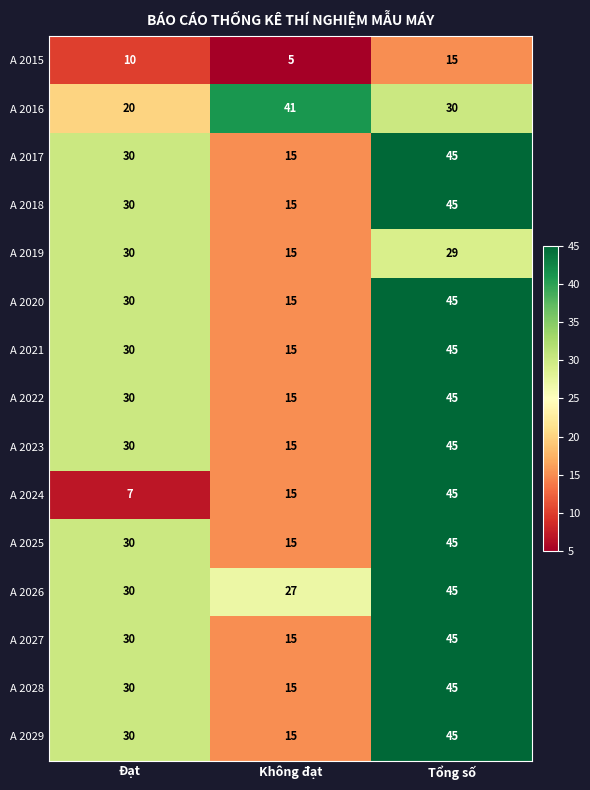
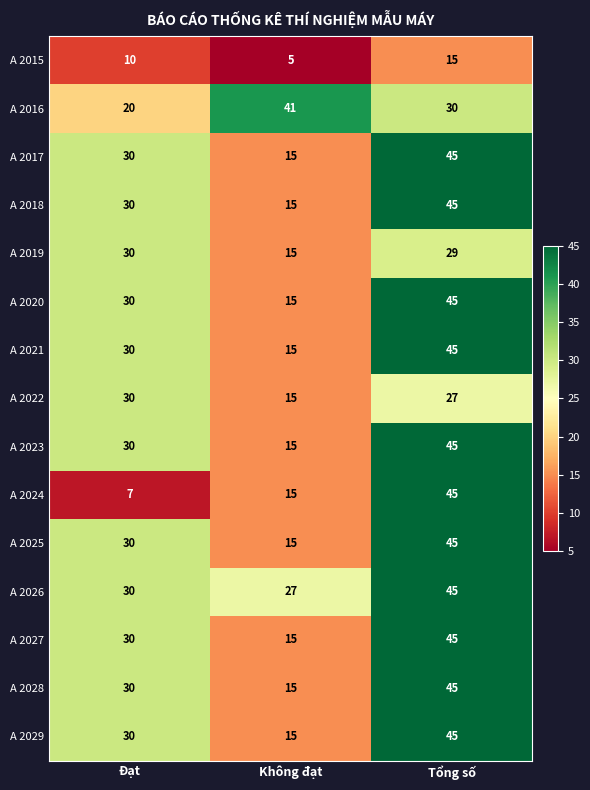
A 2022, Tổng số: 45 -> 27
